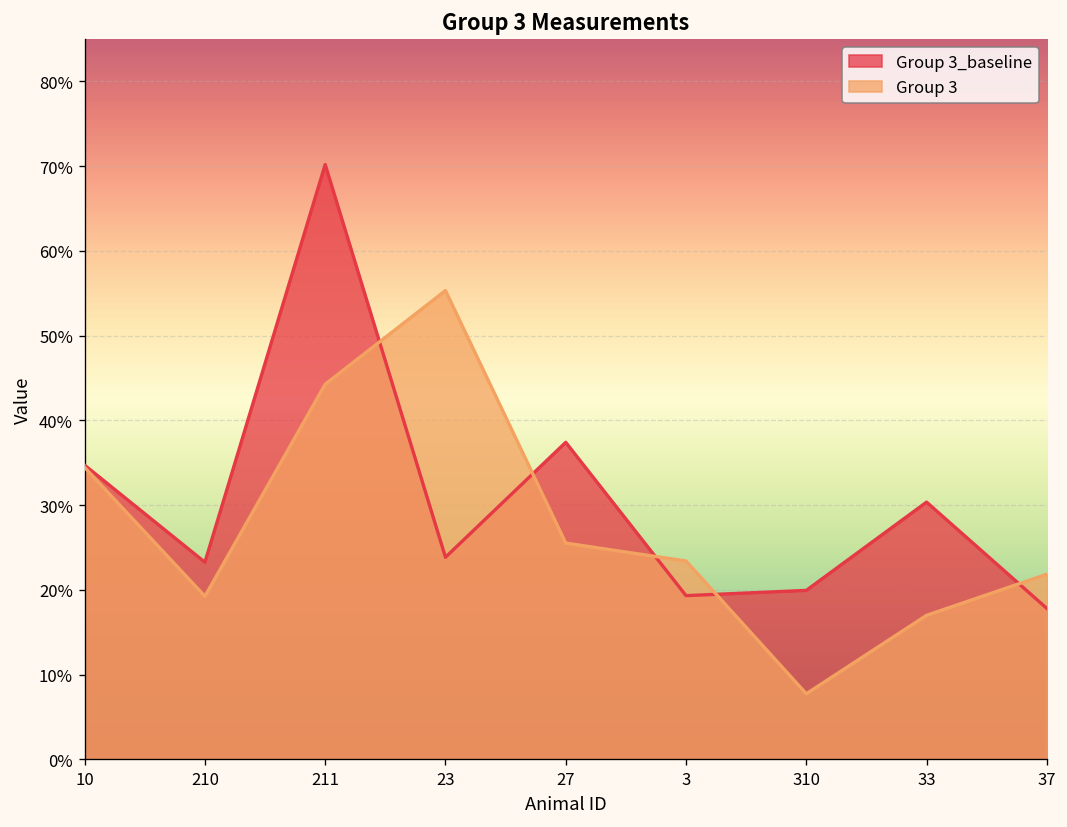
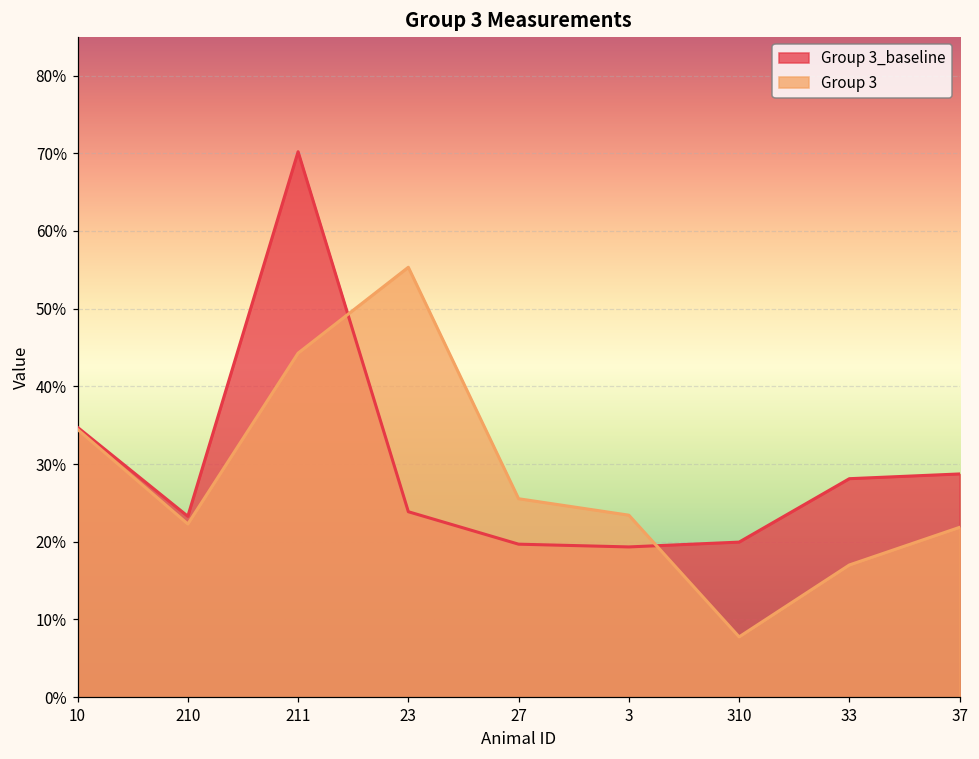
Group 3, 210: 19% -> 22%
Group 3_baseline, 27: 37% -> 20%
Group 3_baseline, 33: 30% -> 28%
Group 3_baseline, 37: 18% -> 29%
